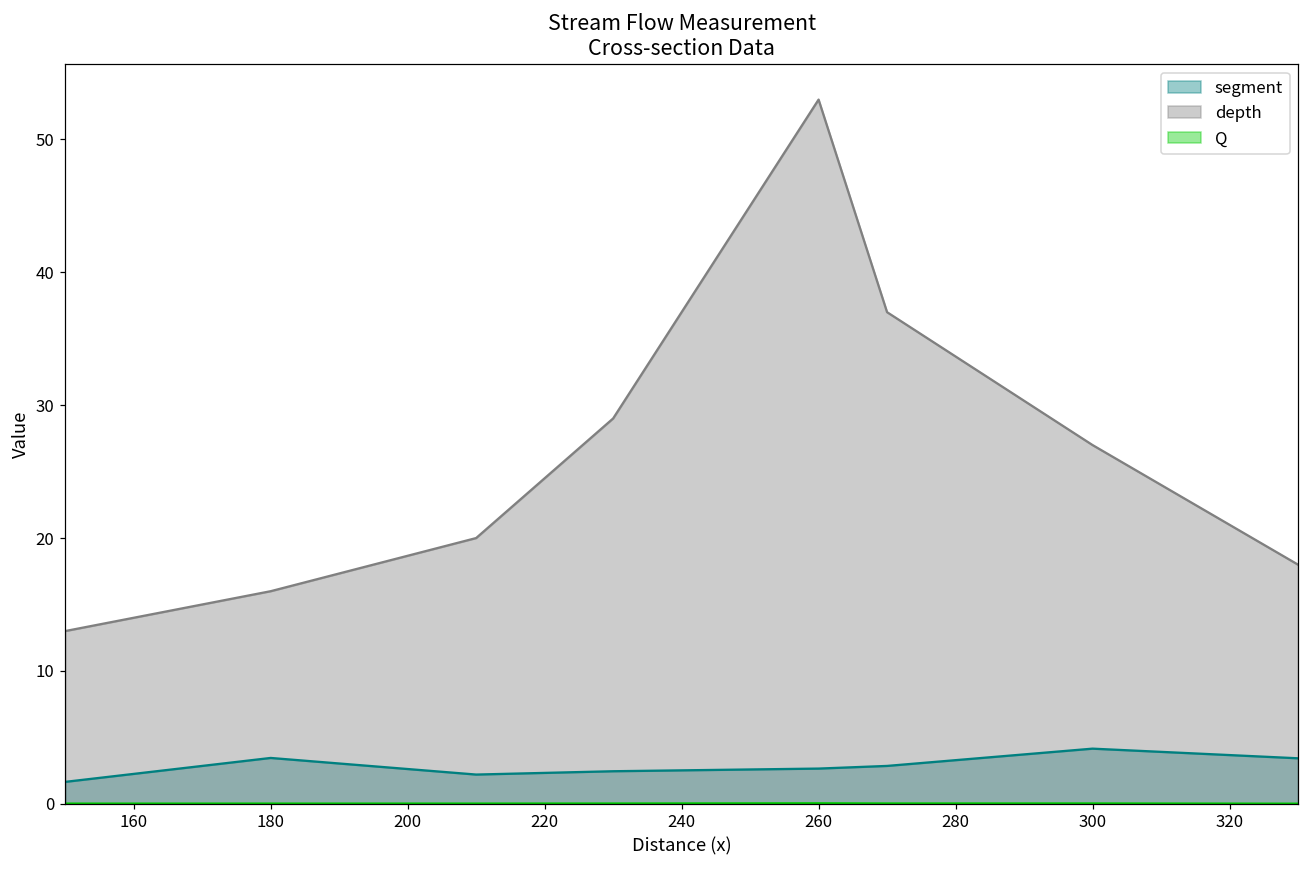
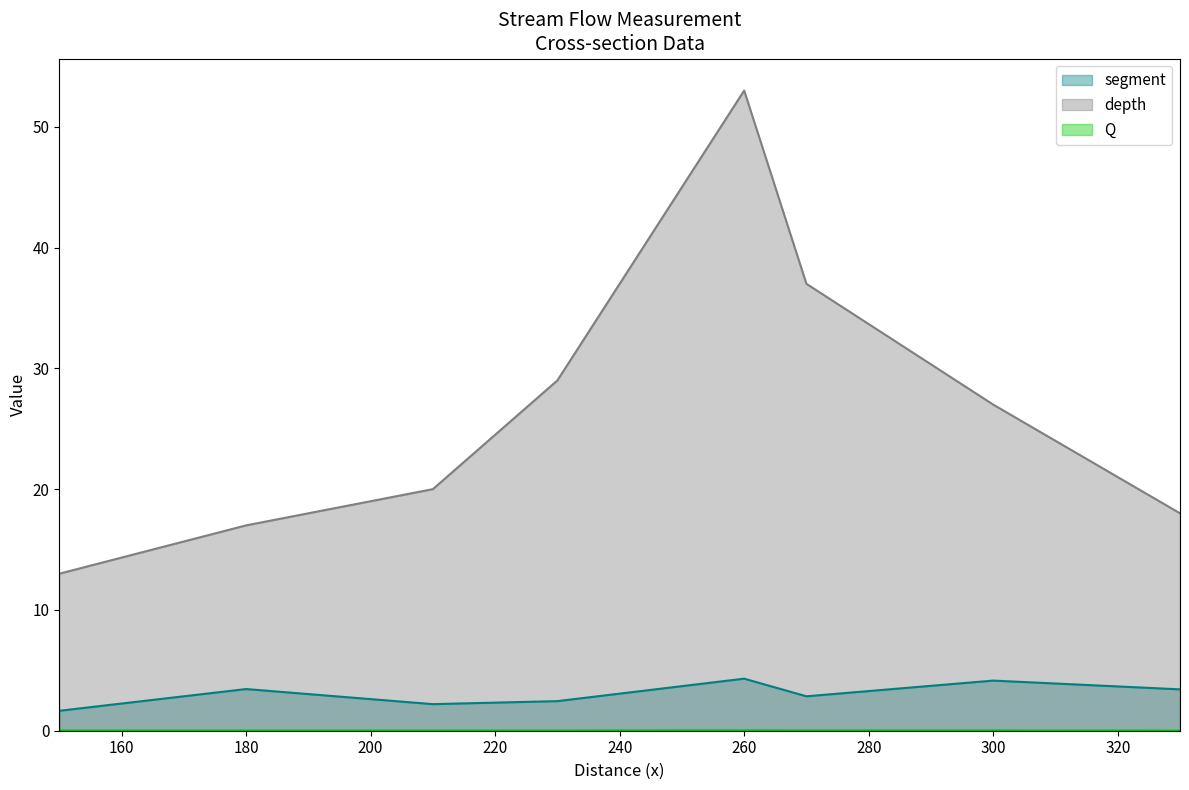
depth, 180: 16 -> 17
segment, 260: 2.7 -> 4.3
